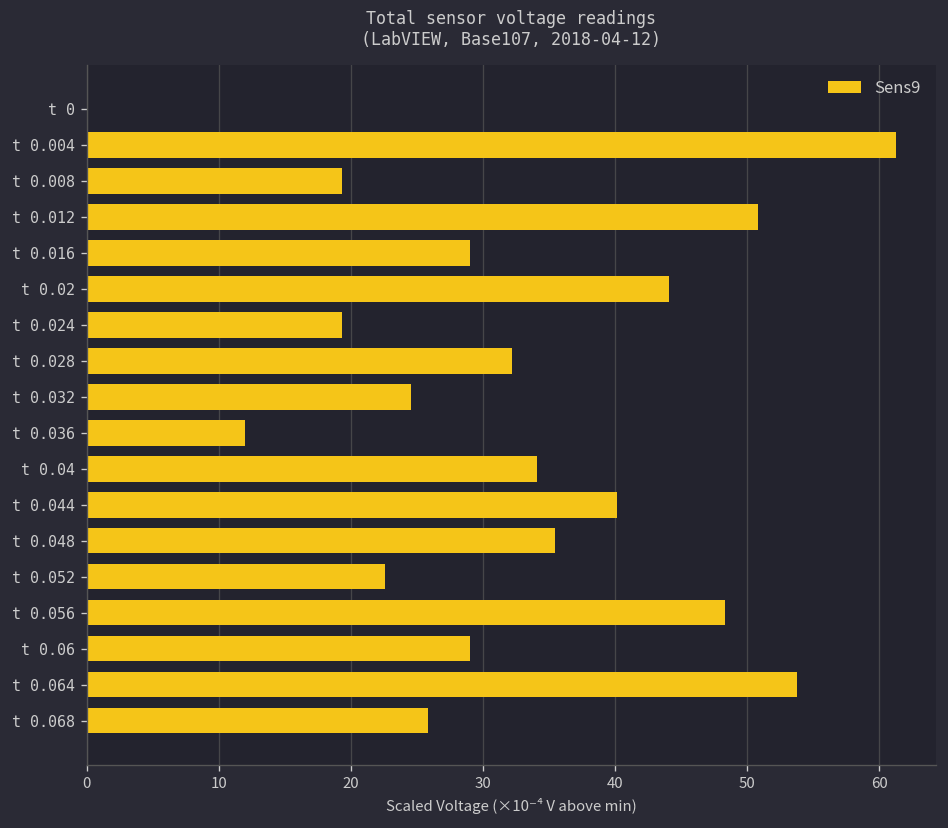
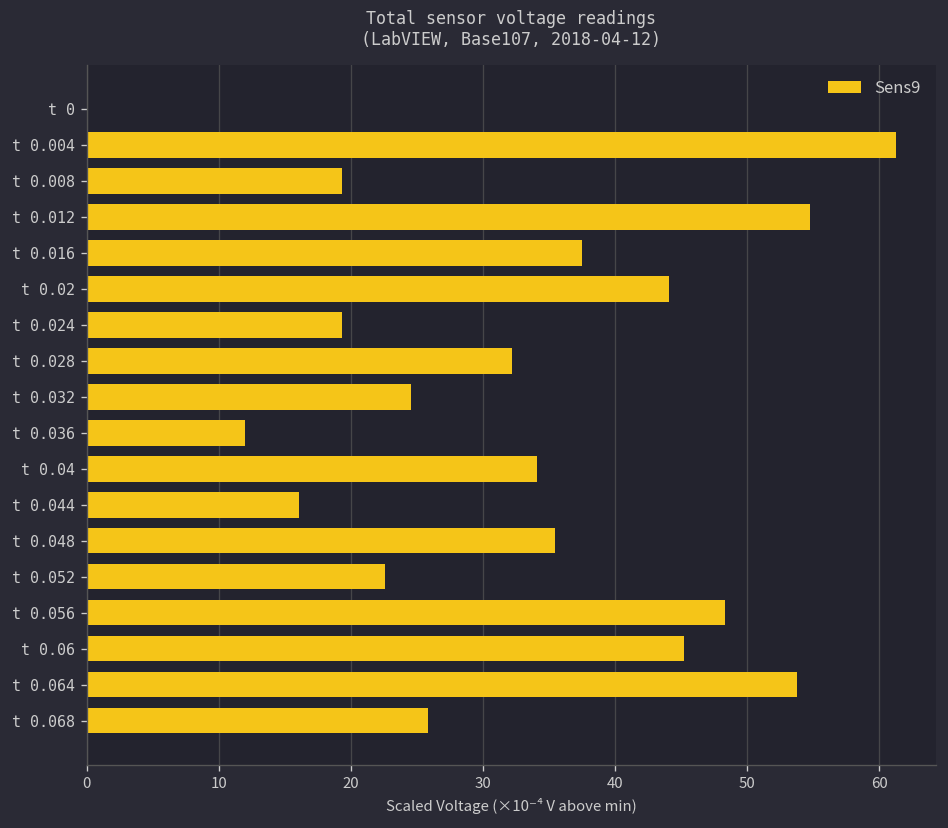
t 0.012: 50.8 -> 54.8
t 0.016: 29.0 -> 37.5
t 0.044: 40.1 -> 16.1
t 0.06: 29.0 -> 45.2
